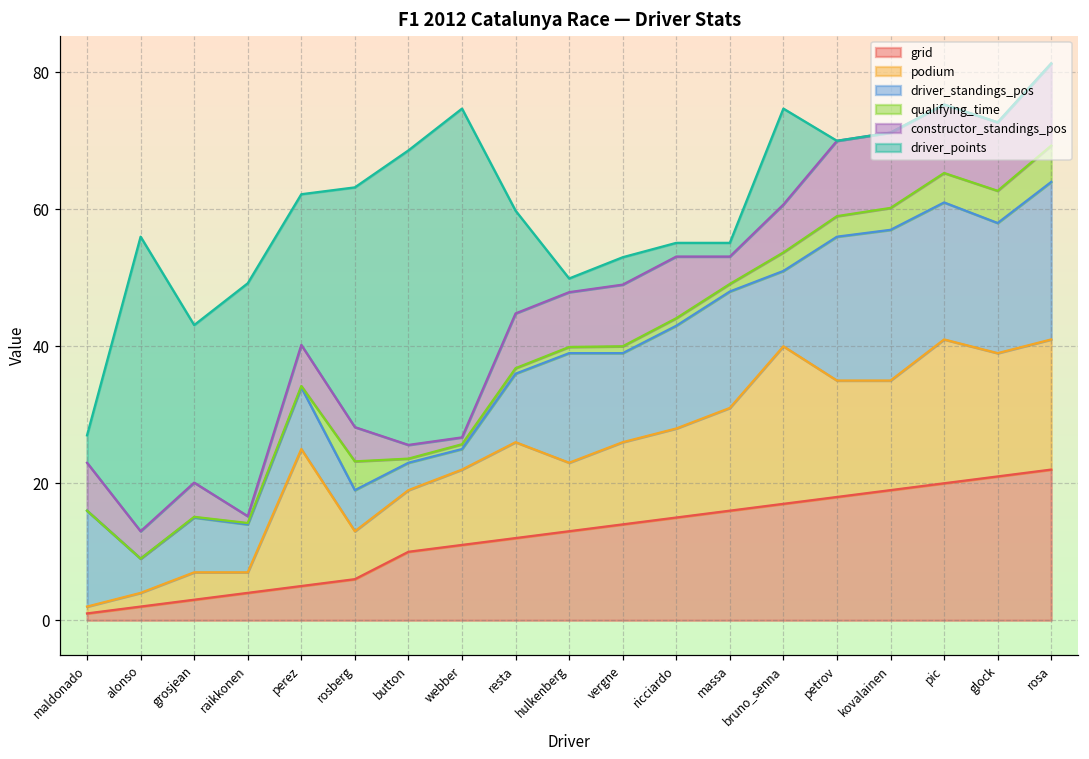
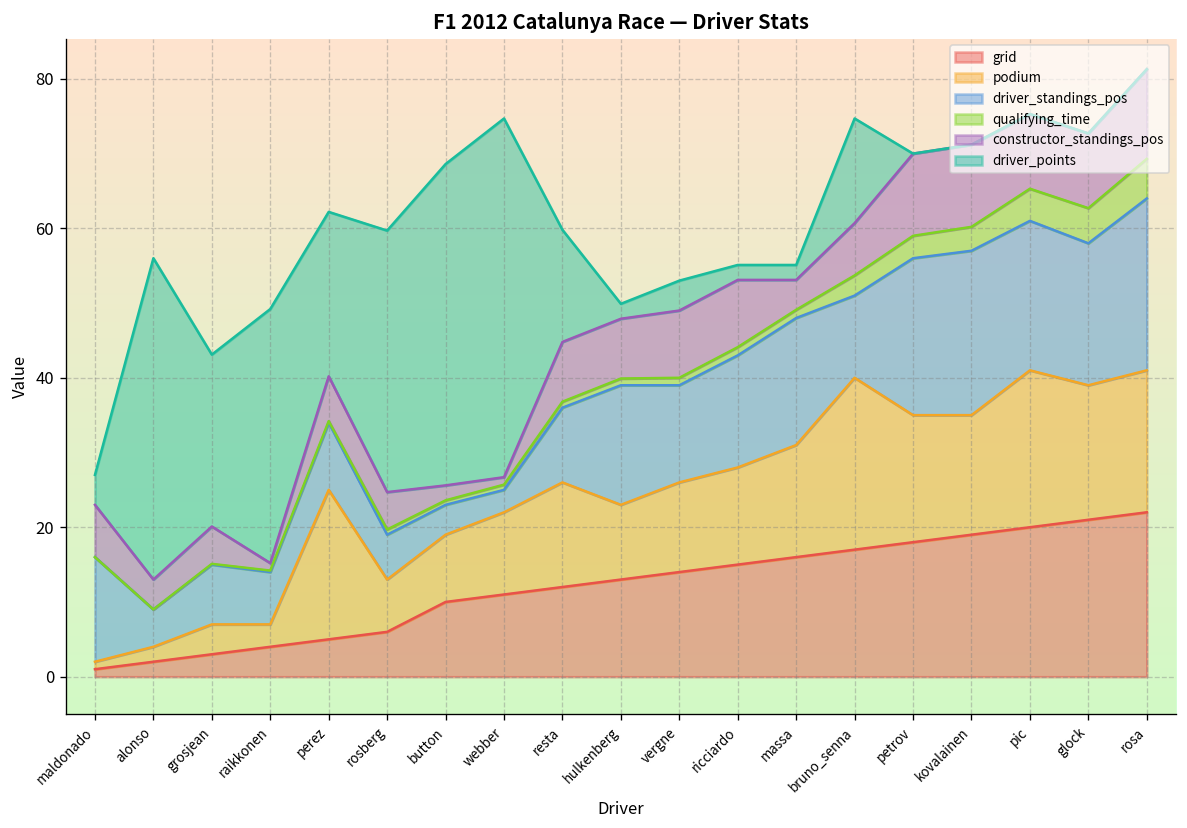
qualifying_time, rosberg: 4 -> 1
